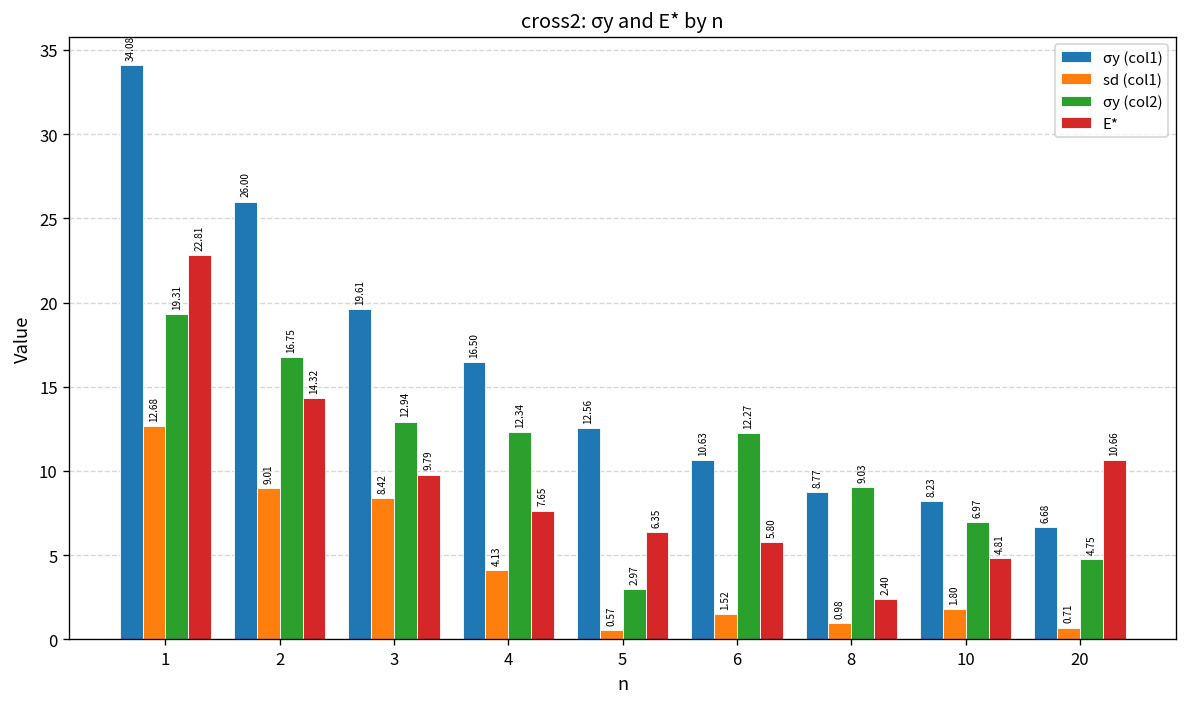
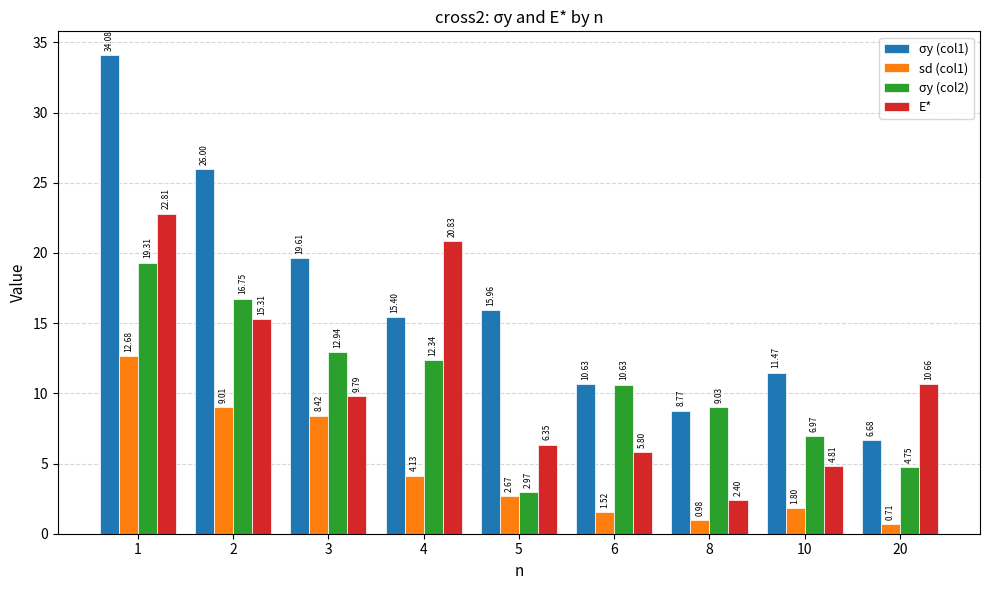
E*, 2: 14.32 -> 15.31
σy (col1), 4: 16.50 -> 15.40
E*, 4: 7.65 -> 20.83
σy (col1), 5: 12.56 -> 15.96
sd (col1), 5: 0.57 -> 2.67
σy (col2), 6: 12.27 -> 10.63
σy (col1), 10: 8.23 -> 11.47
